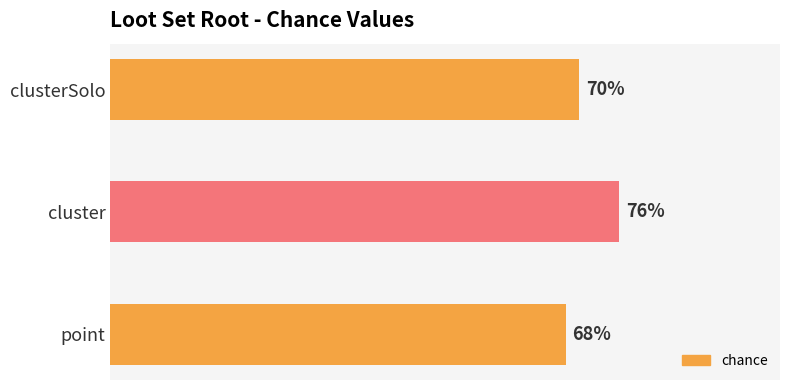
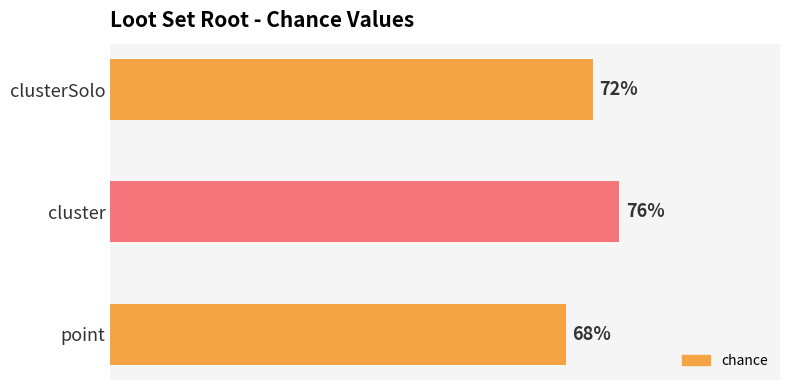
clusterSolo: 70% -> 72%
